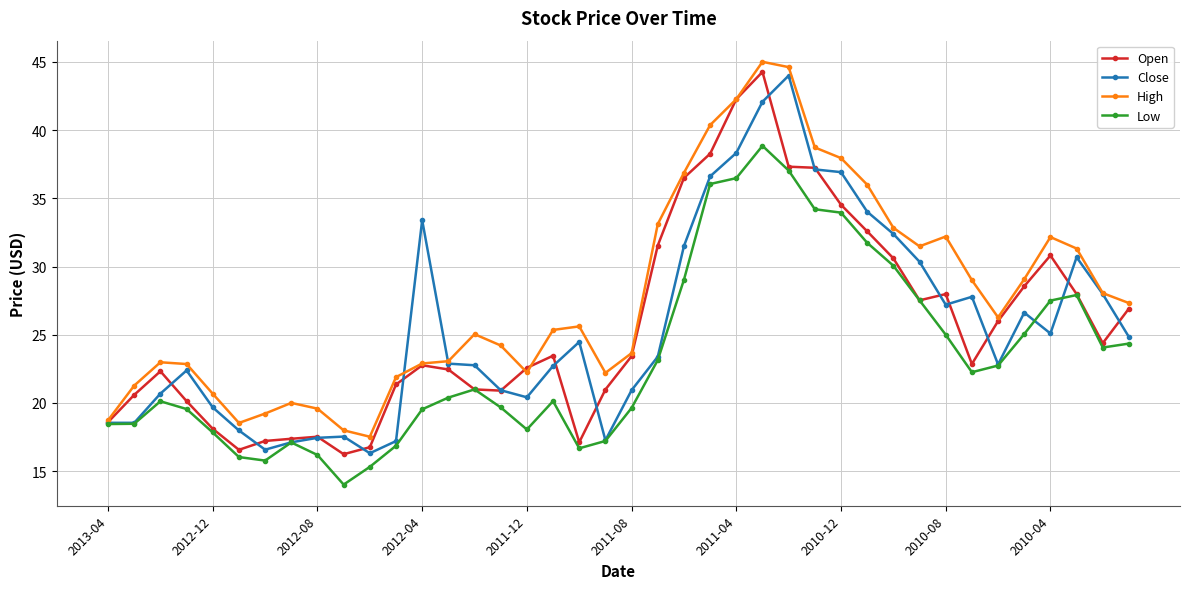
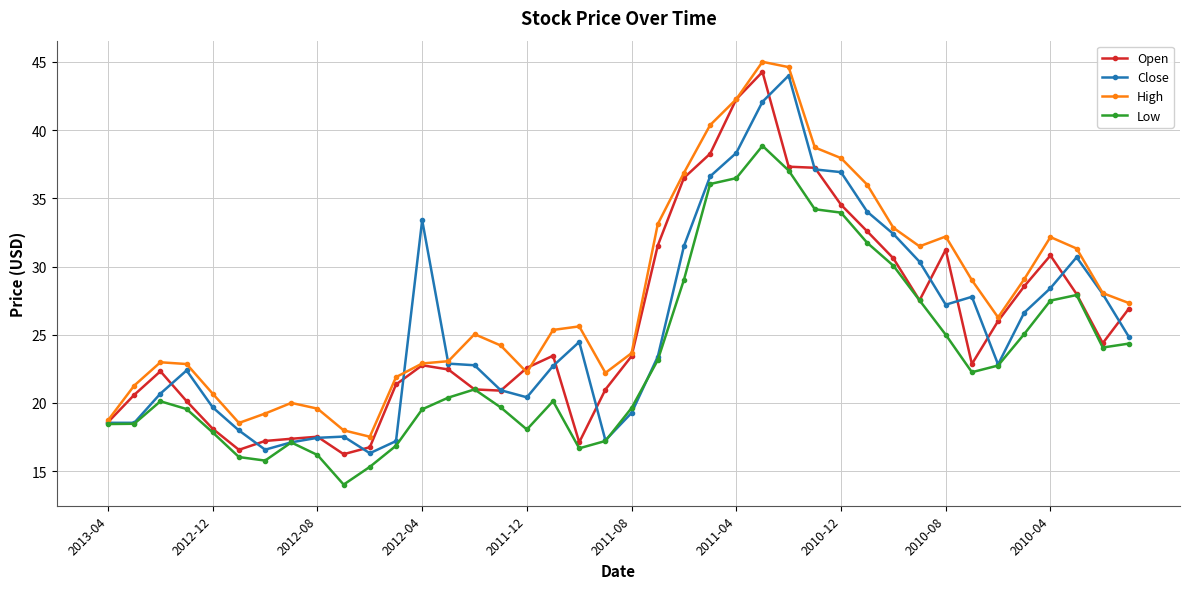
Close, 2011-08: 20.9 -> 19.3
Open, 2010-08: 28.0 -> 31.2
Close, 2010-04: 25.1 -> 28.4
